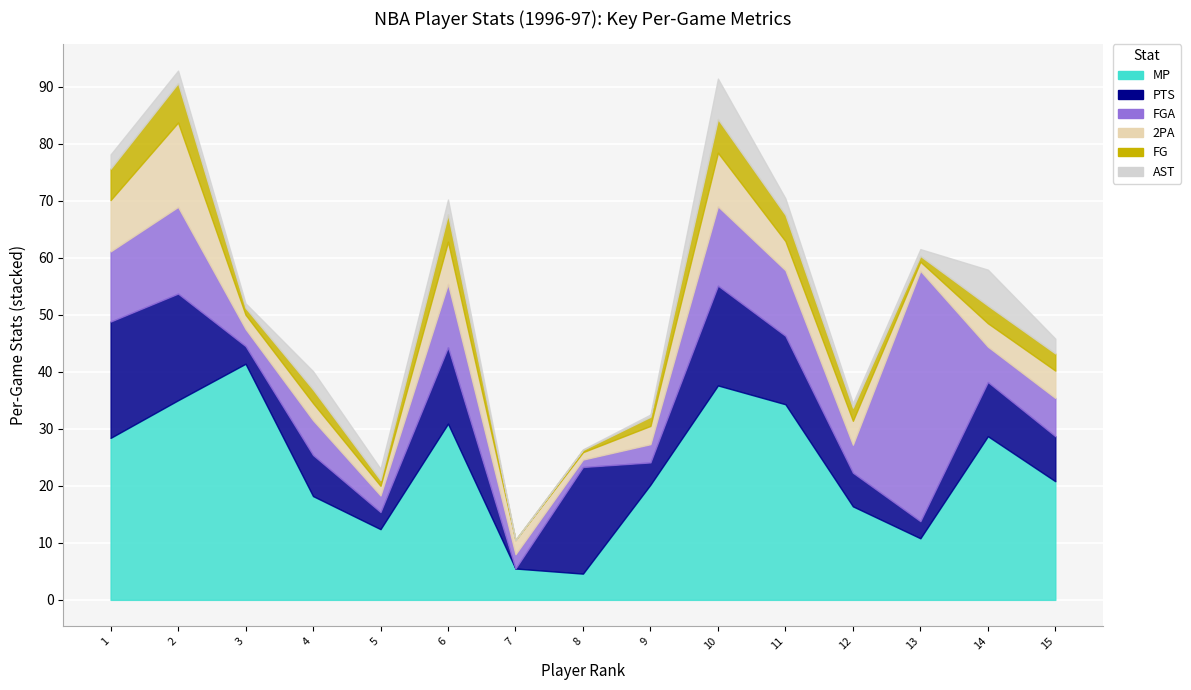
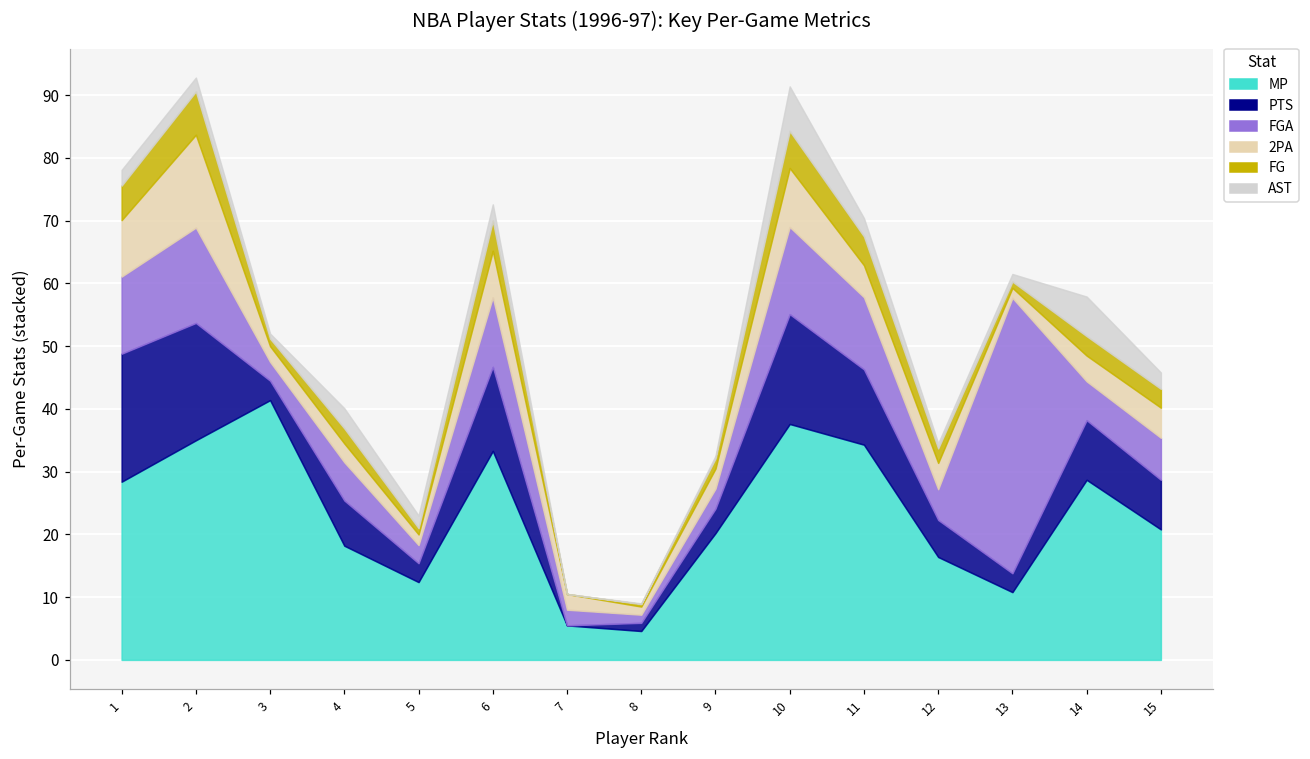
MP, 6: 31 -> 33
PTS, 8: 19 -> 1
